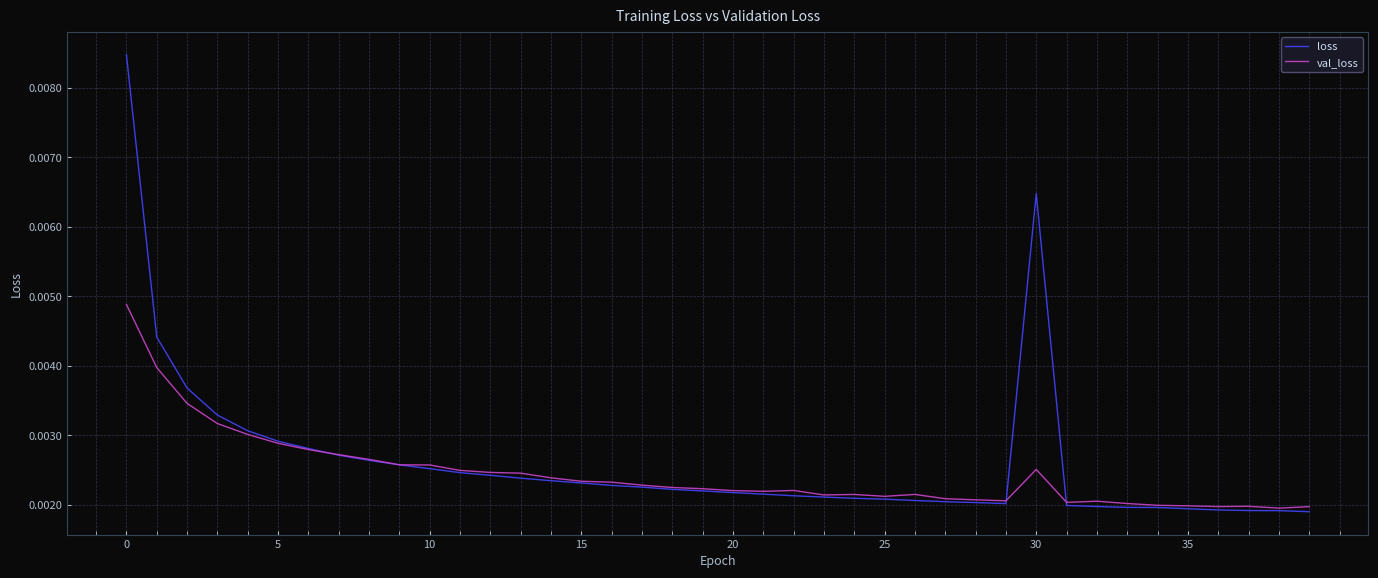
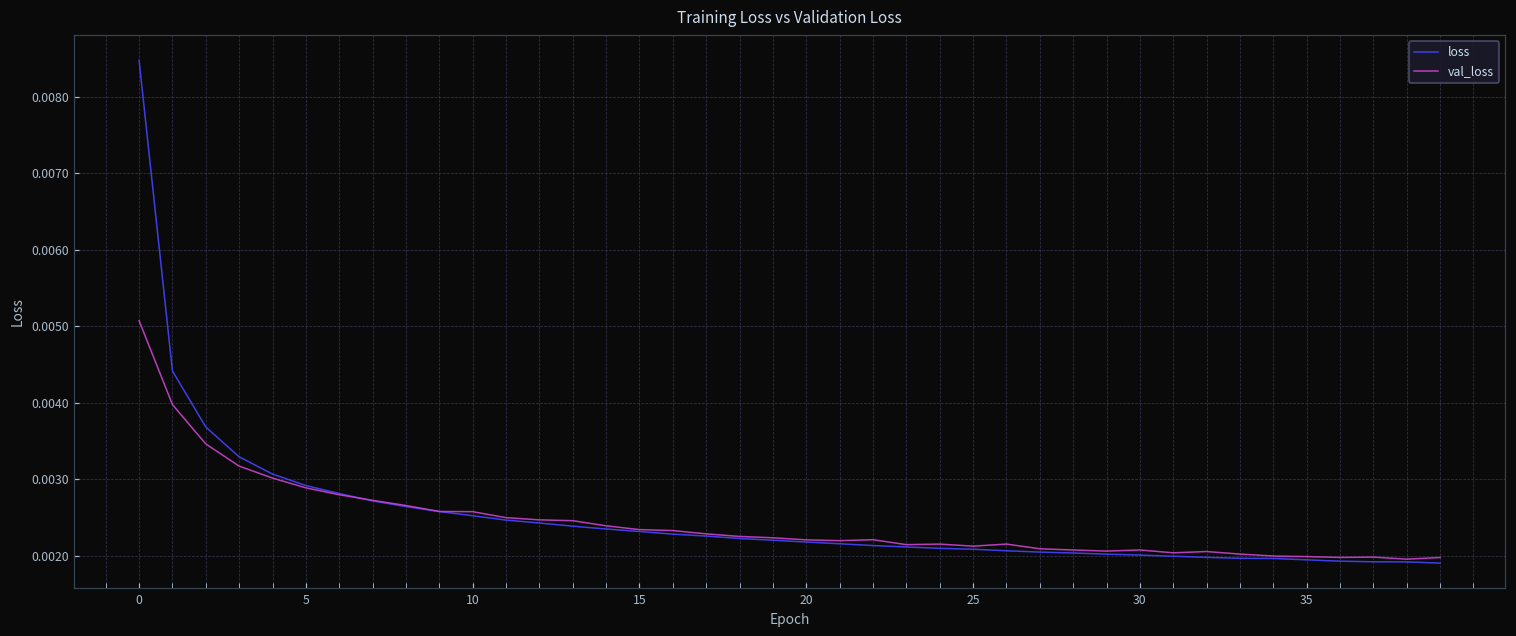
val_loss, 0: 0.0049 -> 0.0051
loss, 30: 0.0065 -> 0.0020
val_loss, 30: 0.0025 -> 0.0021
